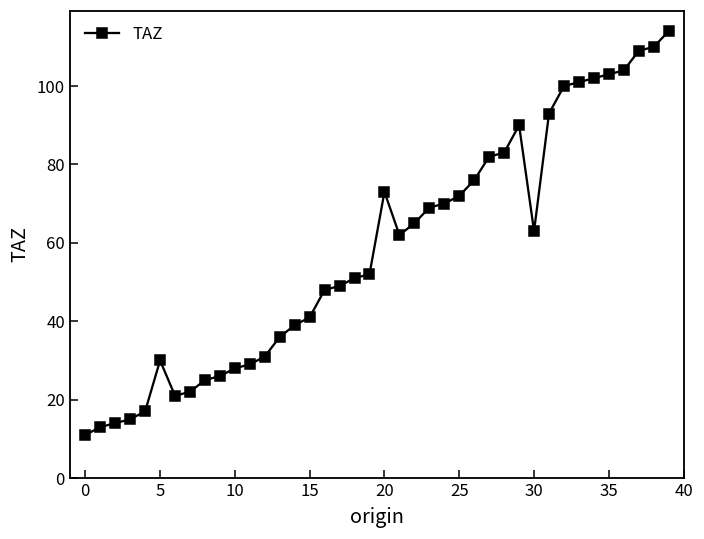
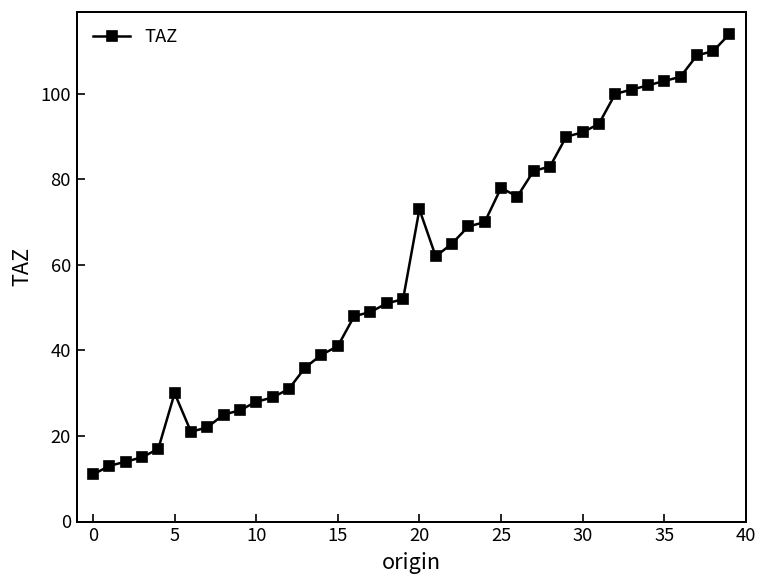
25: 72 -> 78
30: 63 -> 91
